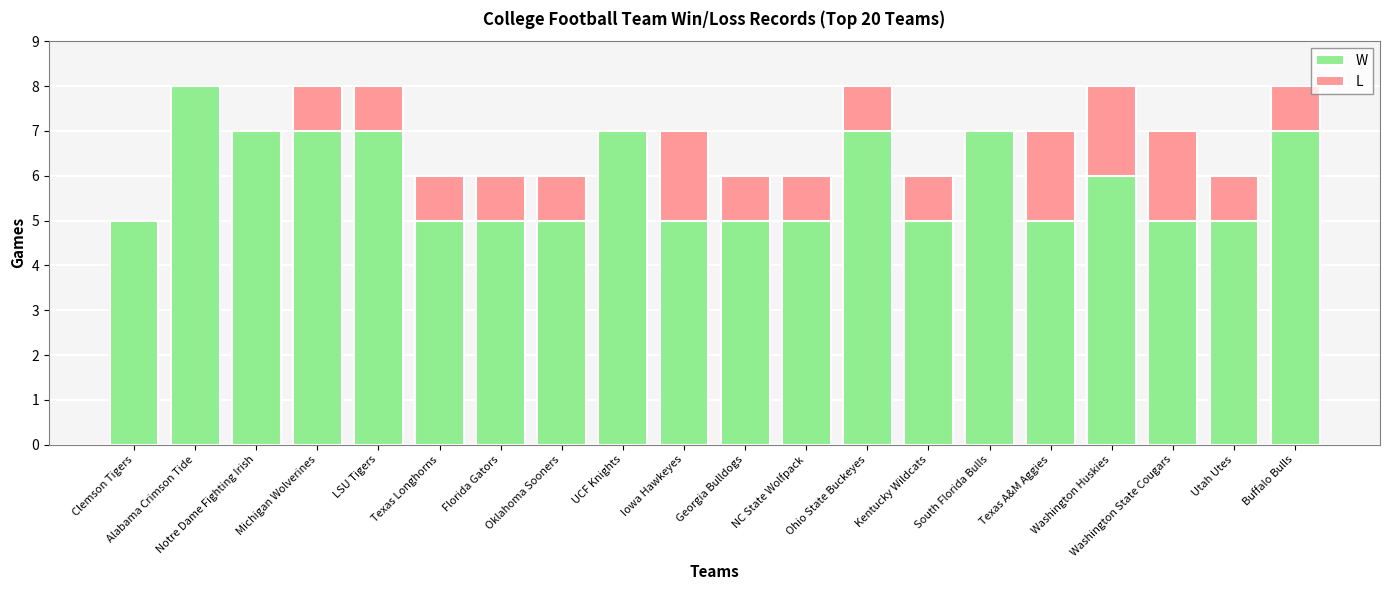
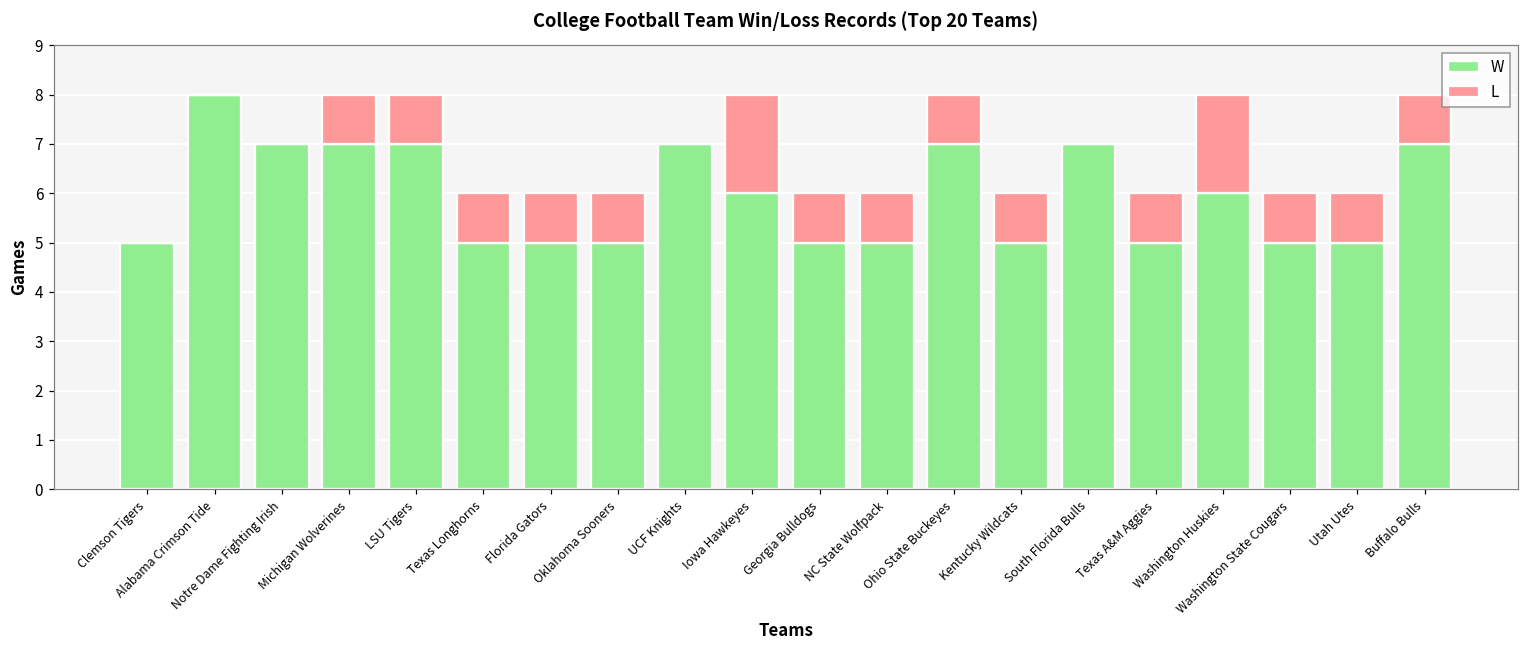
W, Iowa Hawkeyes: 5 -> 6
L, Texas A&M Aggies: 2 -> 1
L, Washington State Cougars: 2 -> 1
